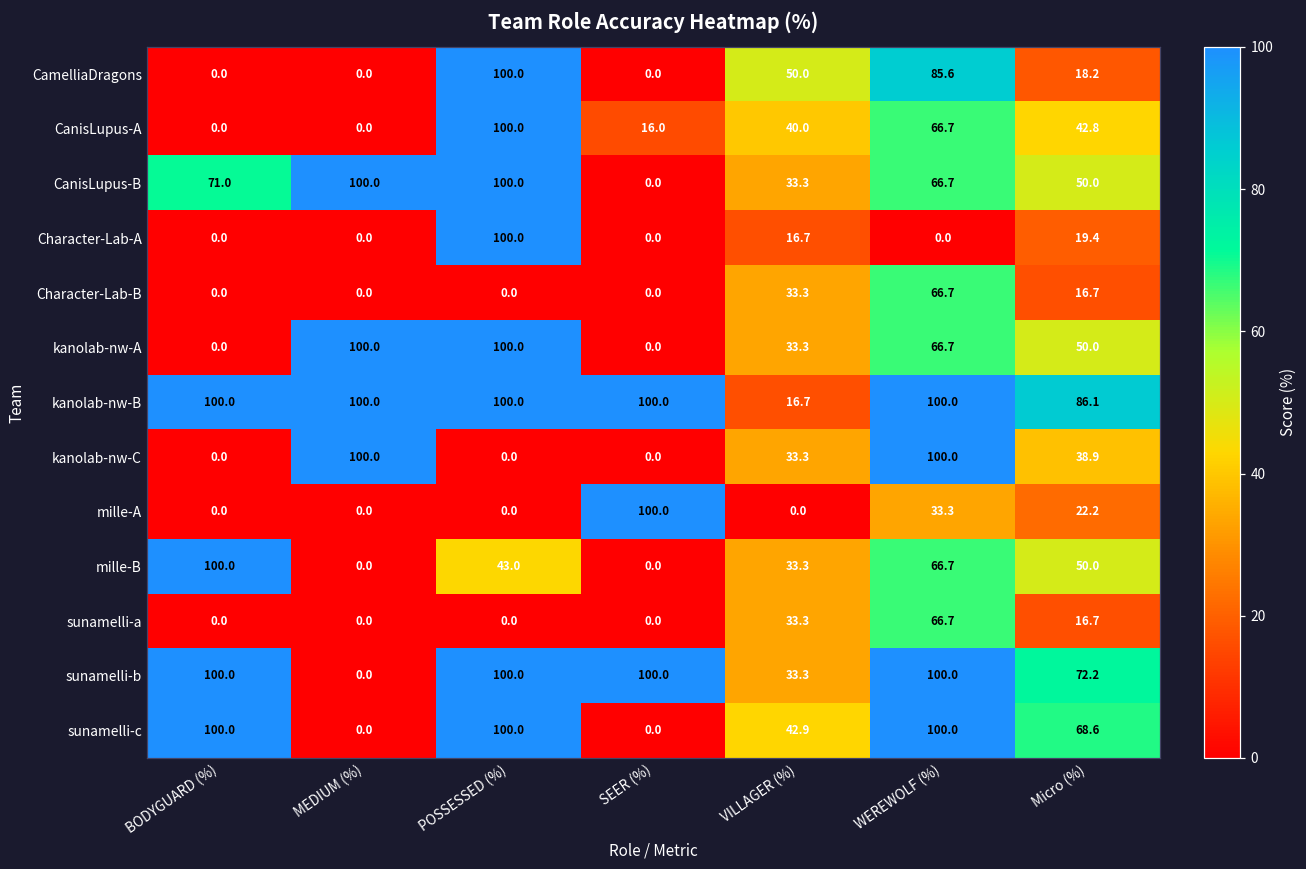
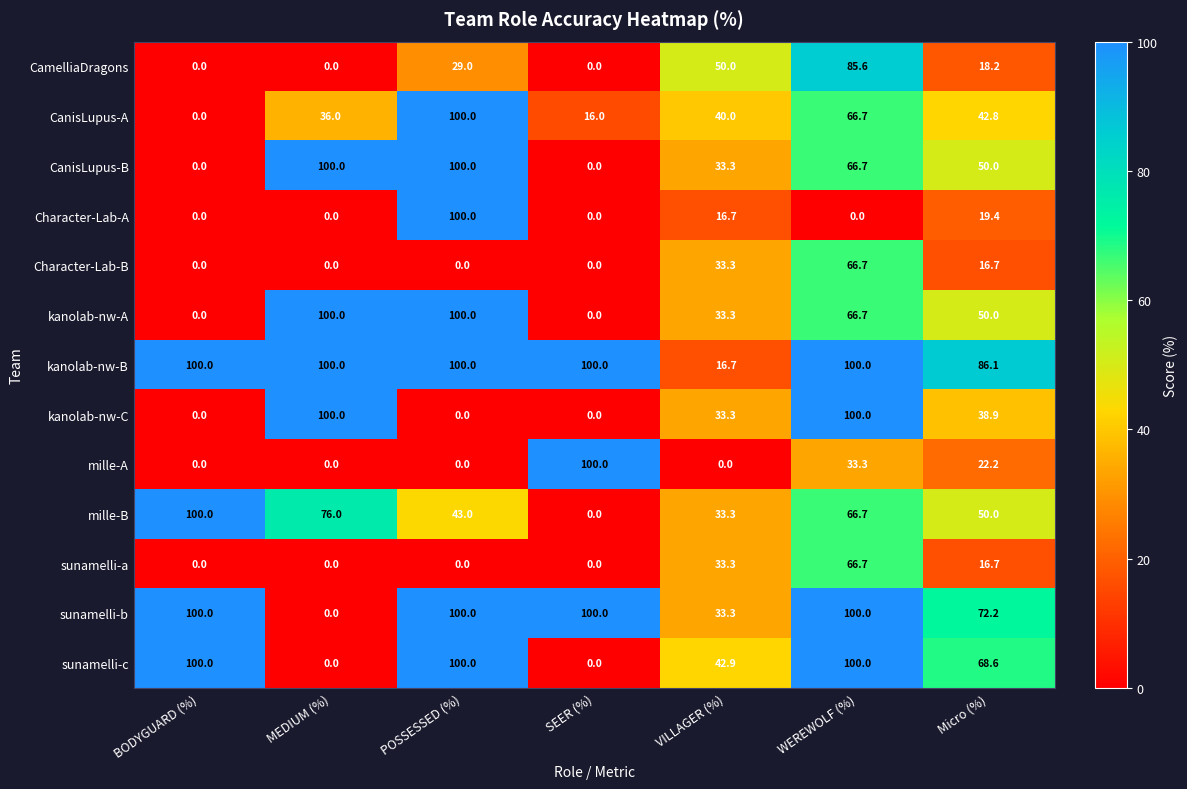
CamelliaDragons, POSSESSED (%): 100.0 -> 29.0
CanisLupus-A, MEDIUM (%): 0.0 -> 36.0
CanisLupus-B, BODYGUARD (%): 71.0 -> 0.0
mille-B, MEDIUM (%): 0.0 -> 76.0
